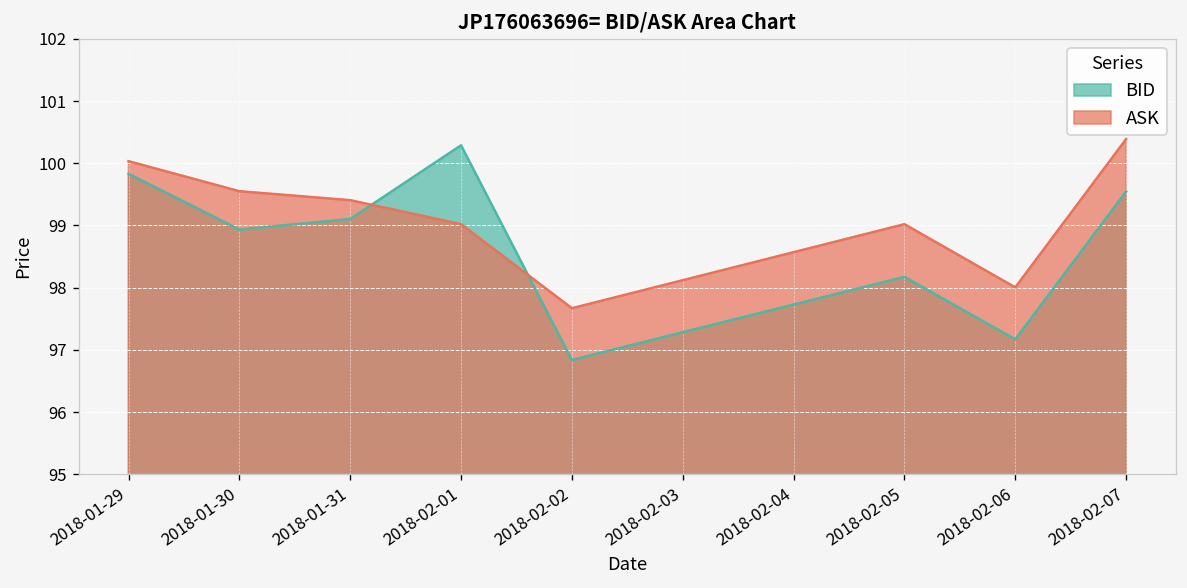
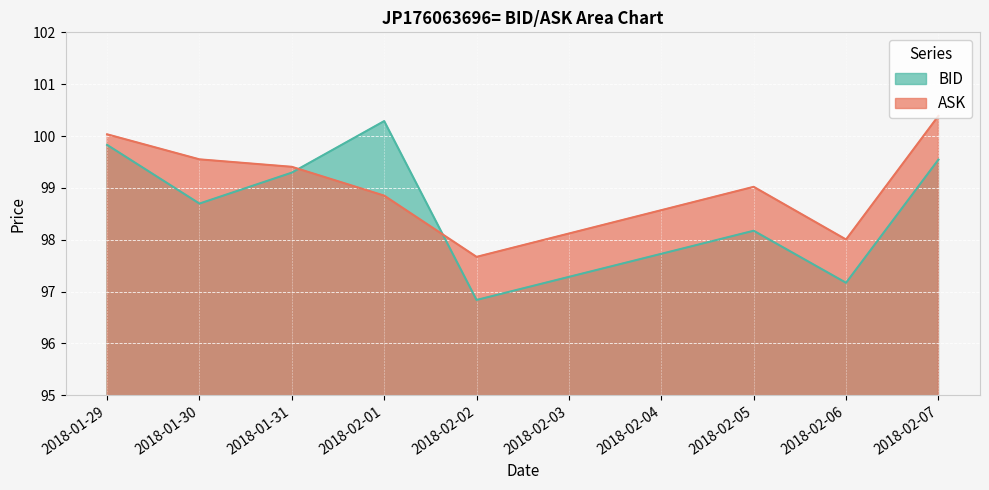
BID, 2018-01-30: 98.9 -> 98.7
BID, 2018-01-31: 99.1 -> 99.3
ASK, 2018-02-01: 99.0 -> 98.9
